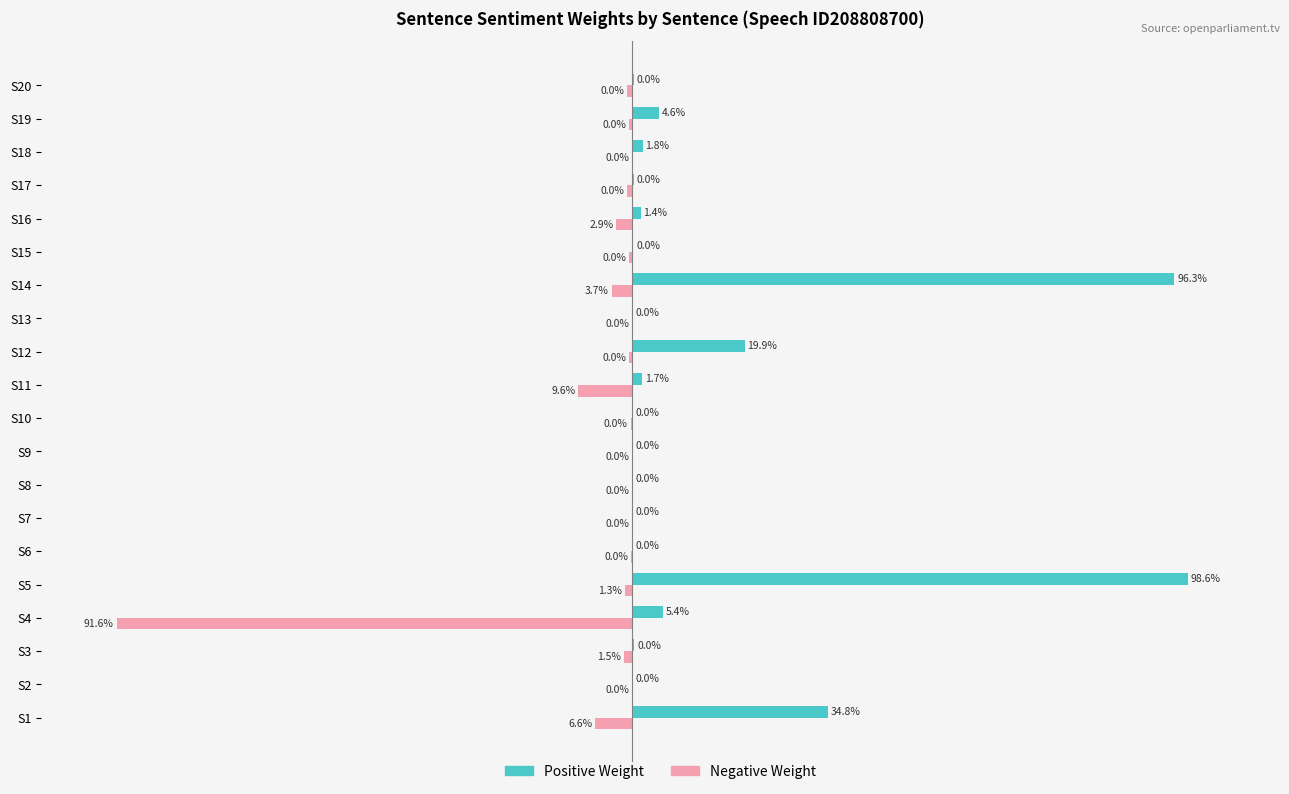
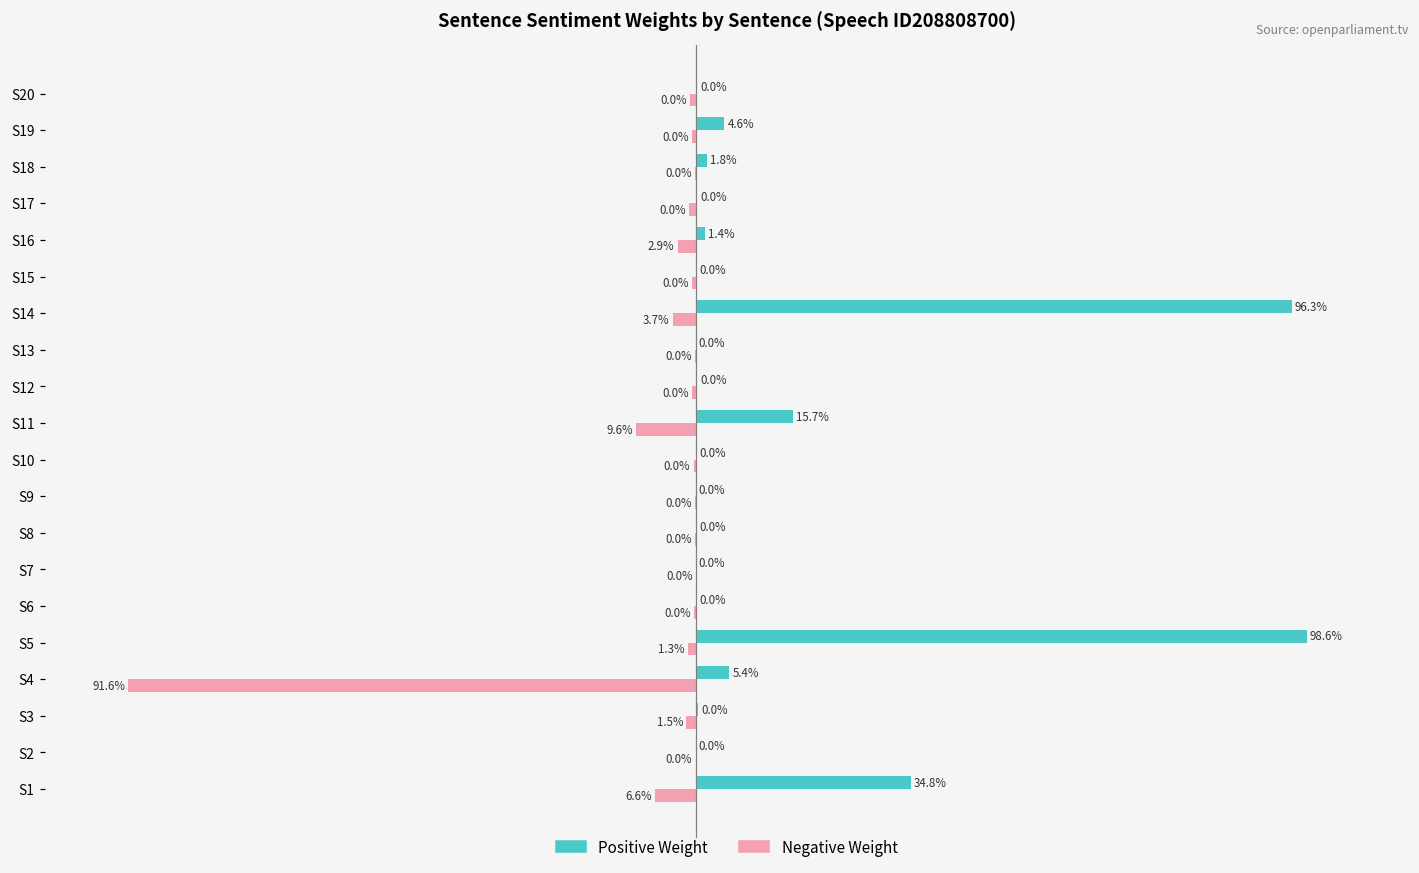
Positive Weight, S12: 19.9% -> 0.0%
Positive Weight, S11: 1.7% -> 15.7%
